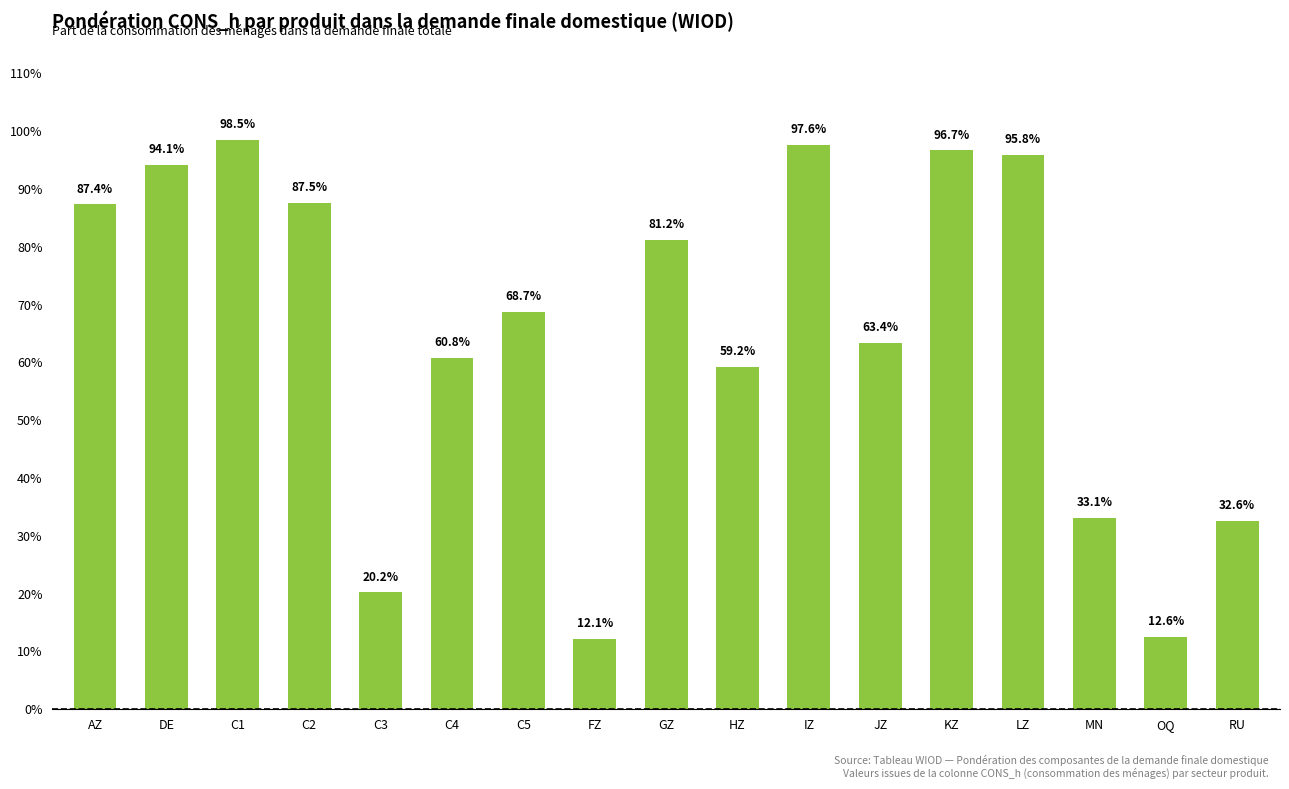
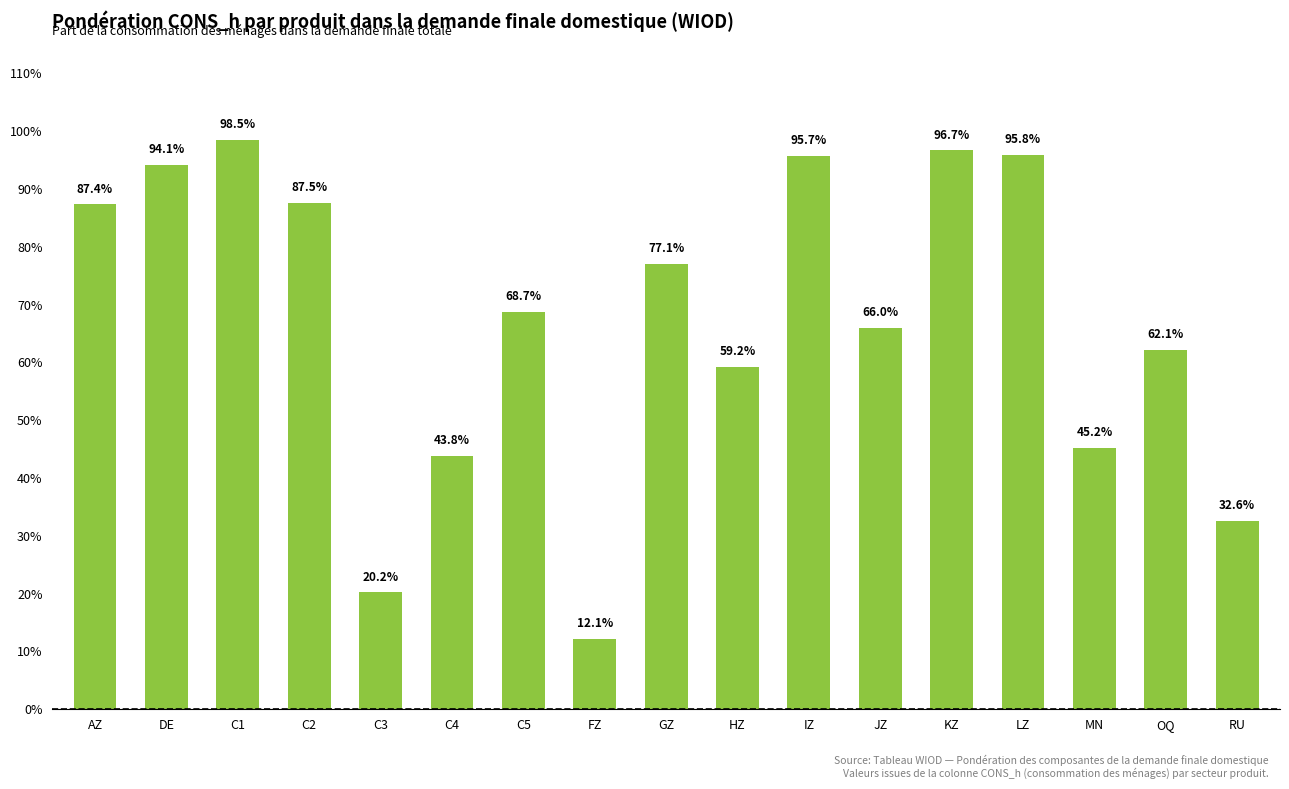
C4: 60.8% -> 43.8%
GZ: 81.2% -> 77.1%
IZ: 97.6% -> 95.7%
JZ: 63.4% -> 66.0%
MN: 33.1% -> 45.2%
OQ: 12.6% -> 62.1%
